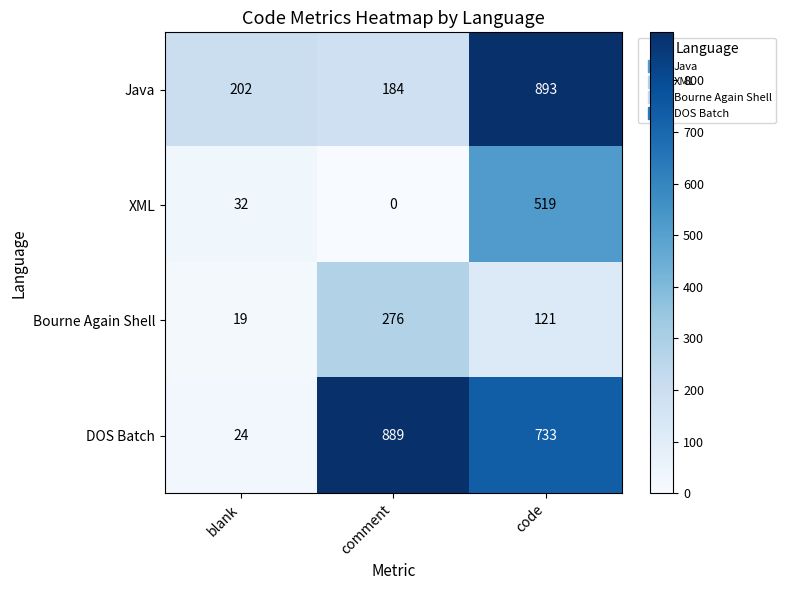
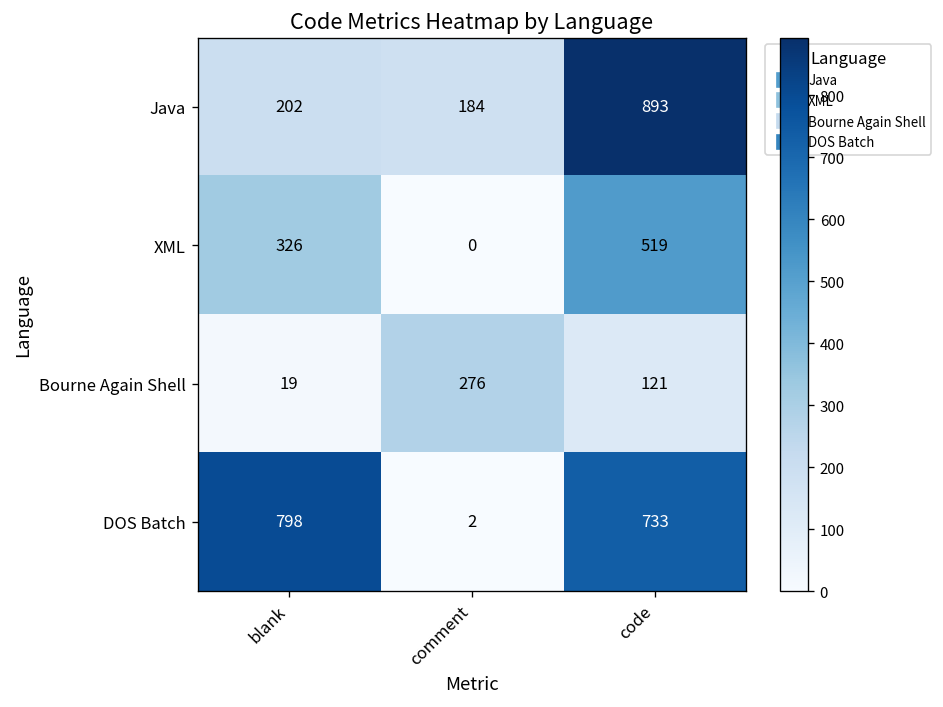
XML, blank: 32 -> 326
DOS Batch, blank: 24 -> 798
DOS Batch, comment: 889 -> 2
